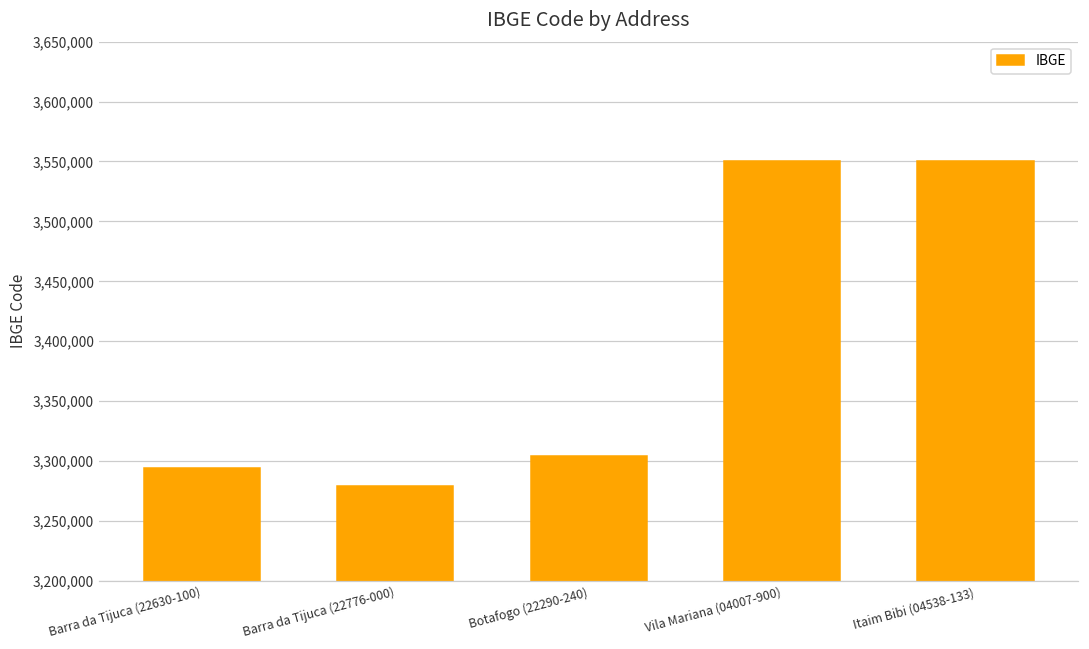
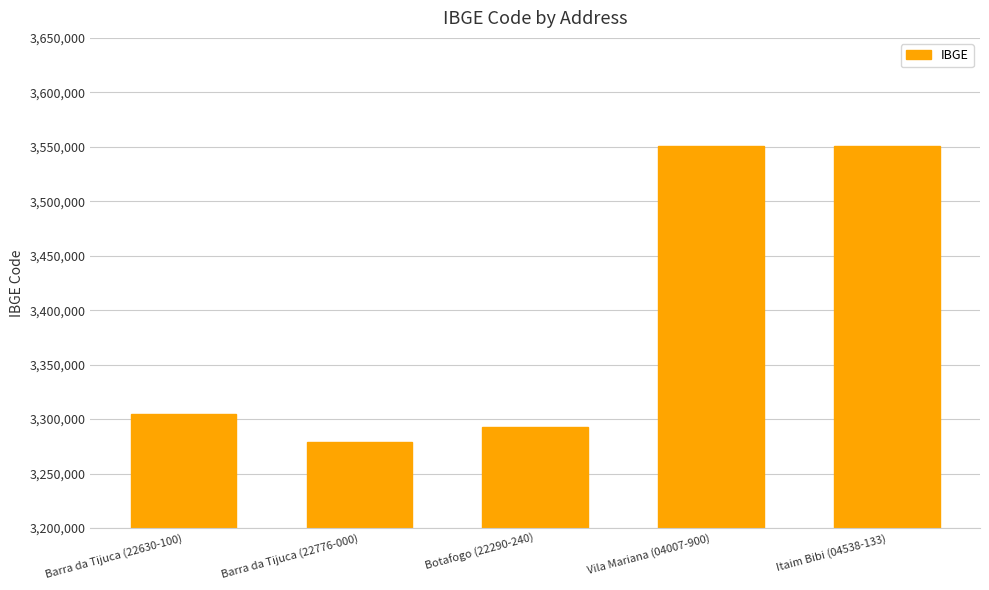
Barra da Tijuca (22630-100): 3,294,000 -> 3,305,000
Botafogo (22290-240): 3,305,000 -> 3,293,000
